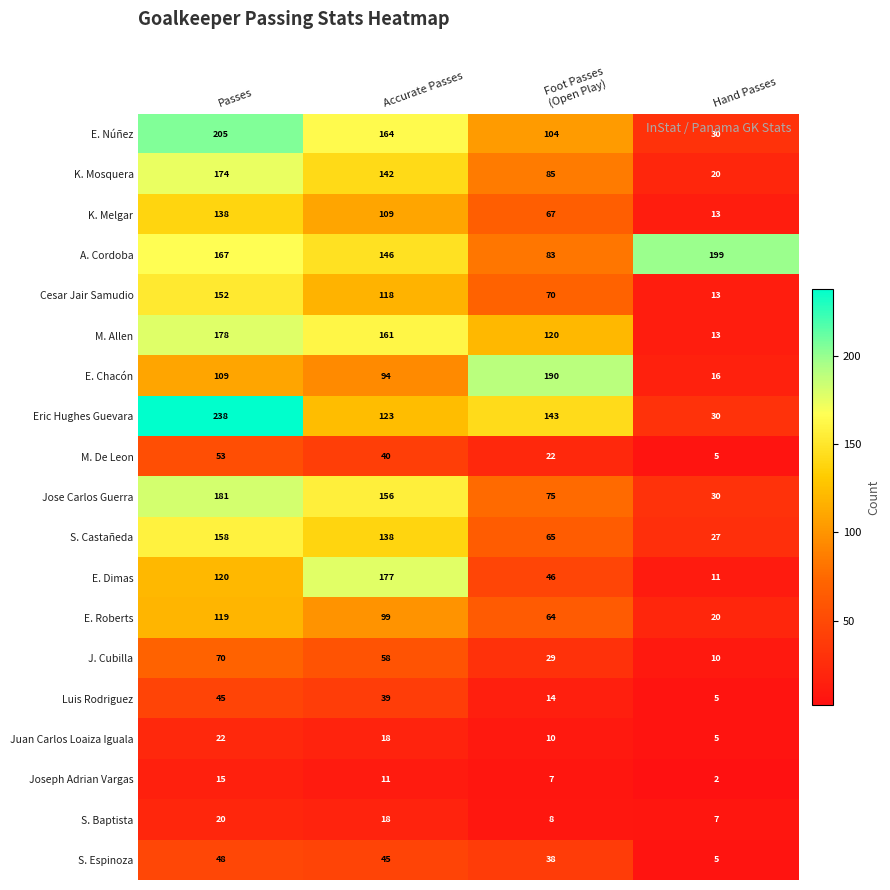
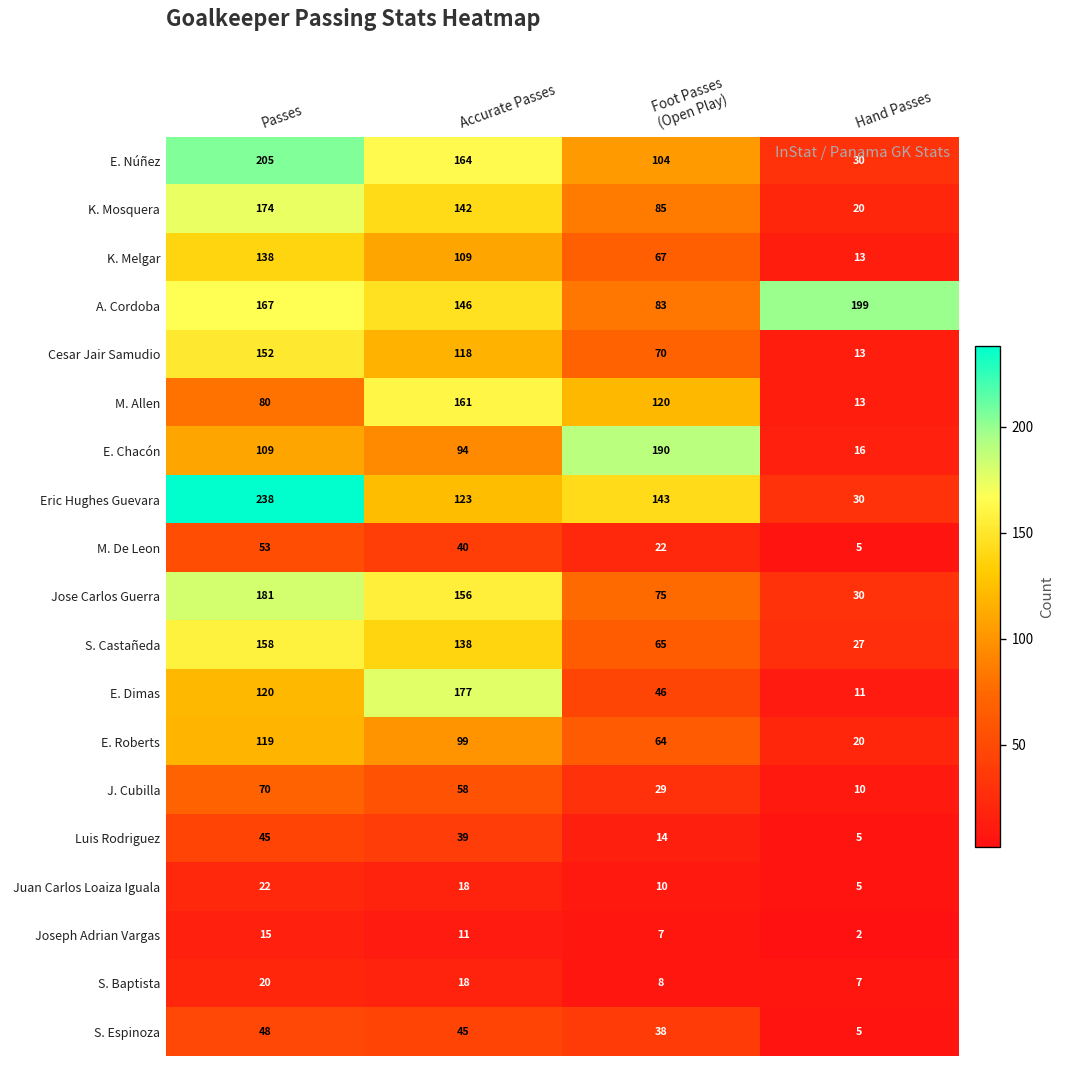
M. Allen, Passes: 178 -> 80
